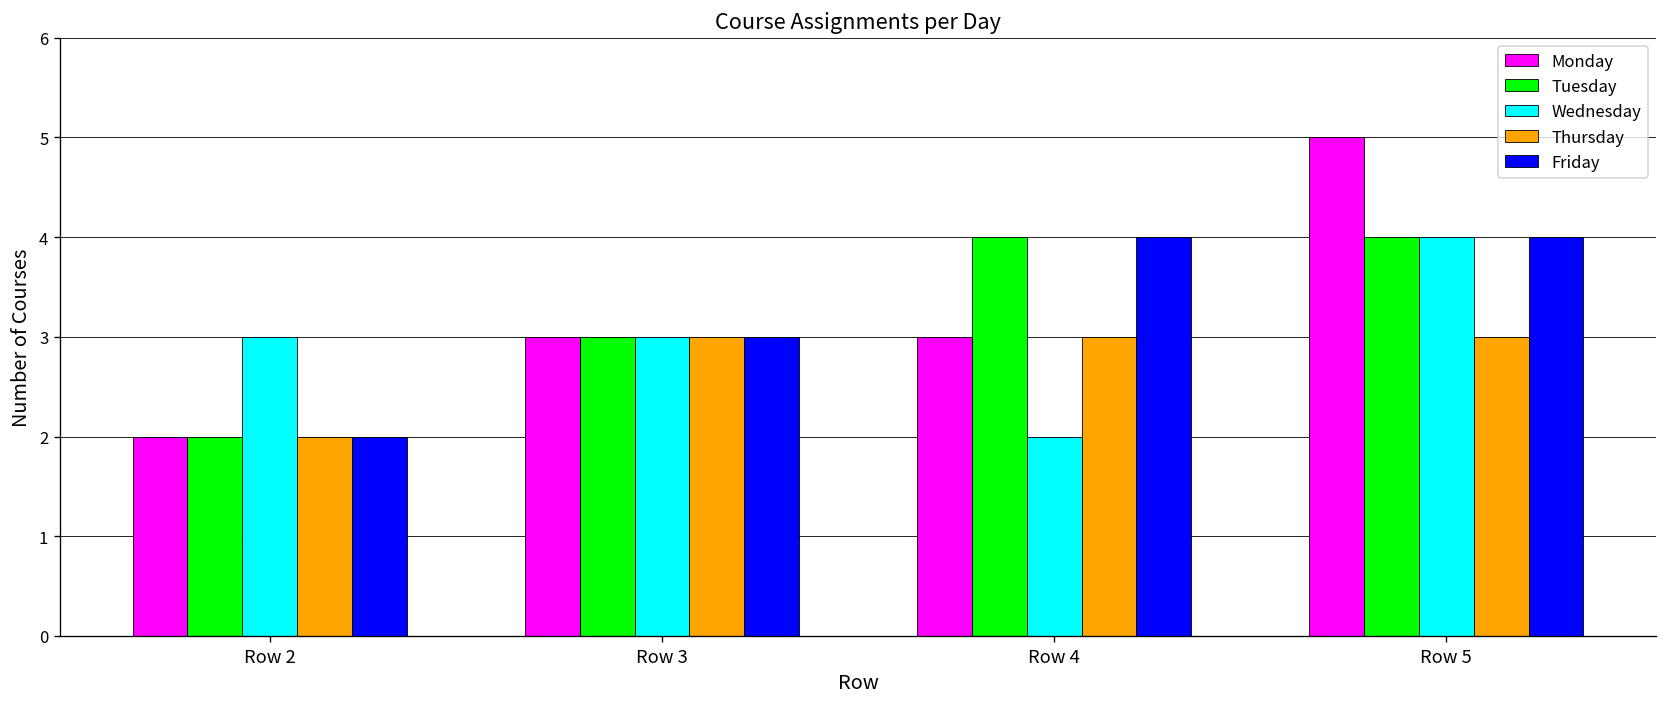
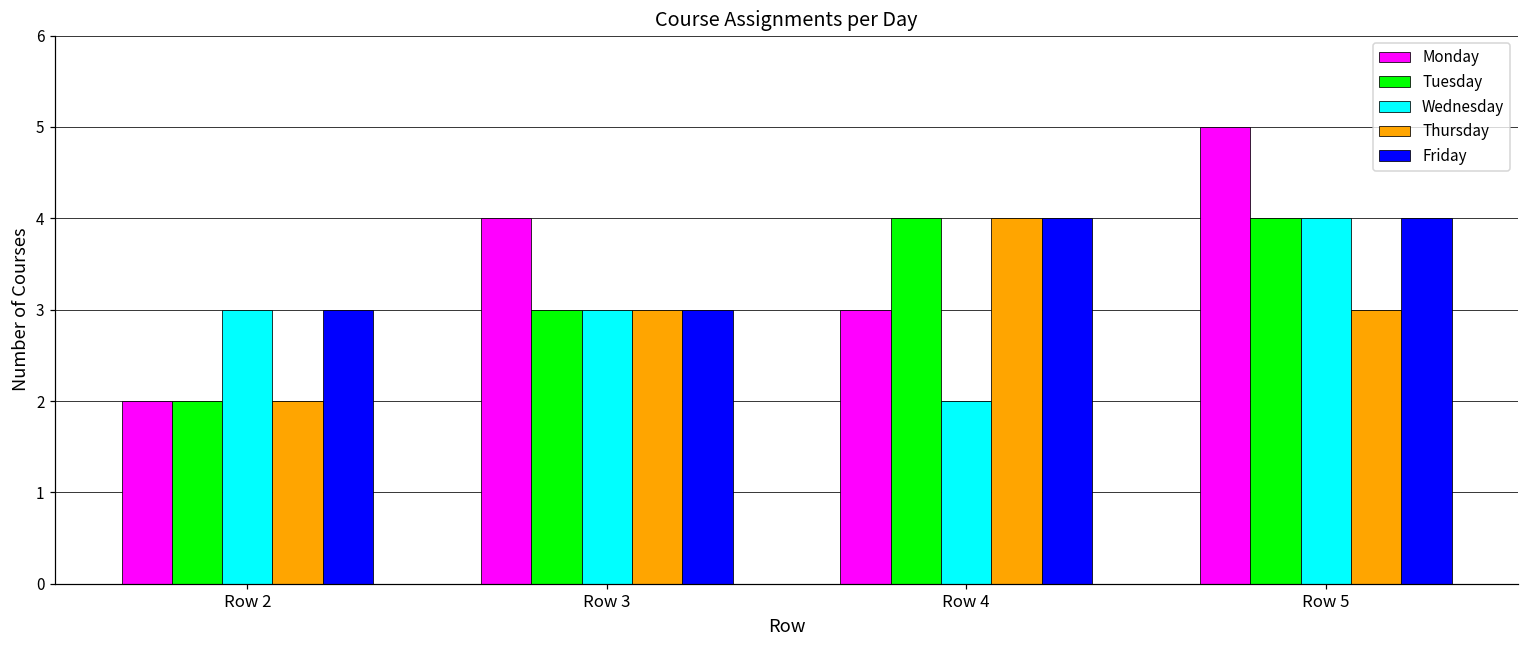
Friday, Row 2: 2 -> 3
Monday, Row 3: 3 -> 4
Thursday, Row 4: 3 -> 4
